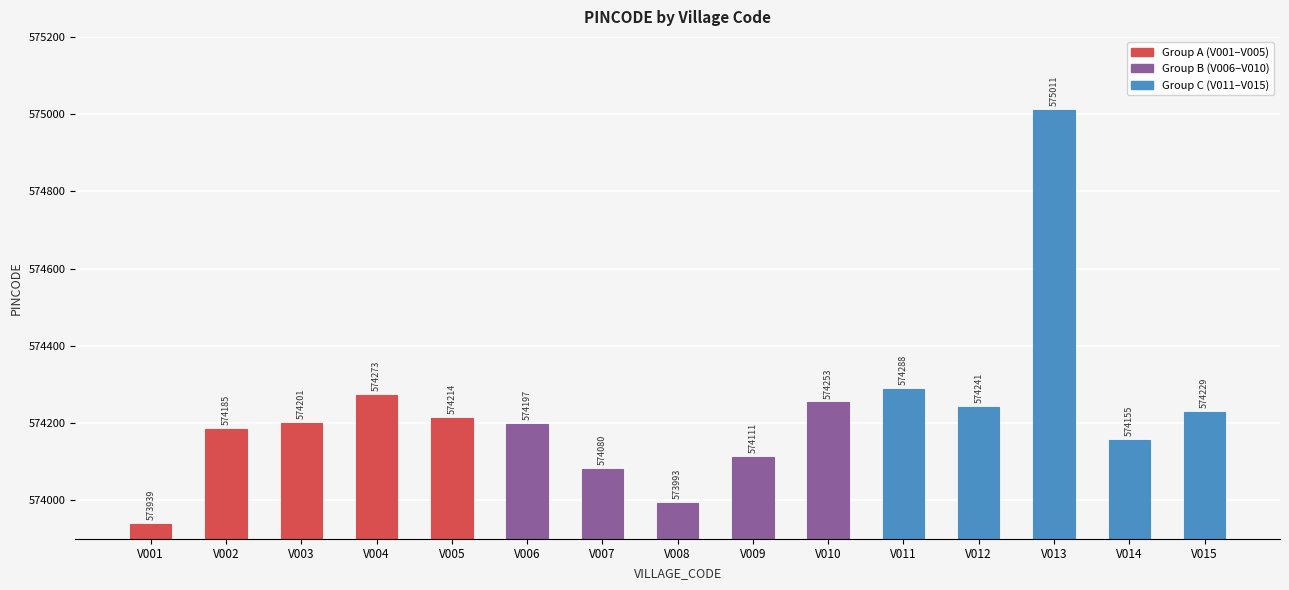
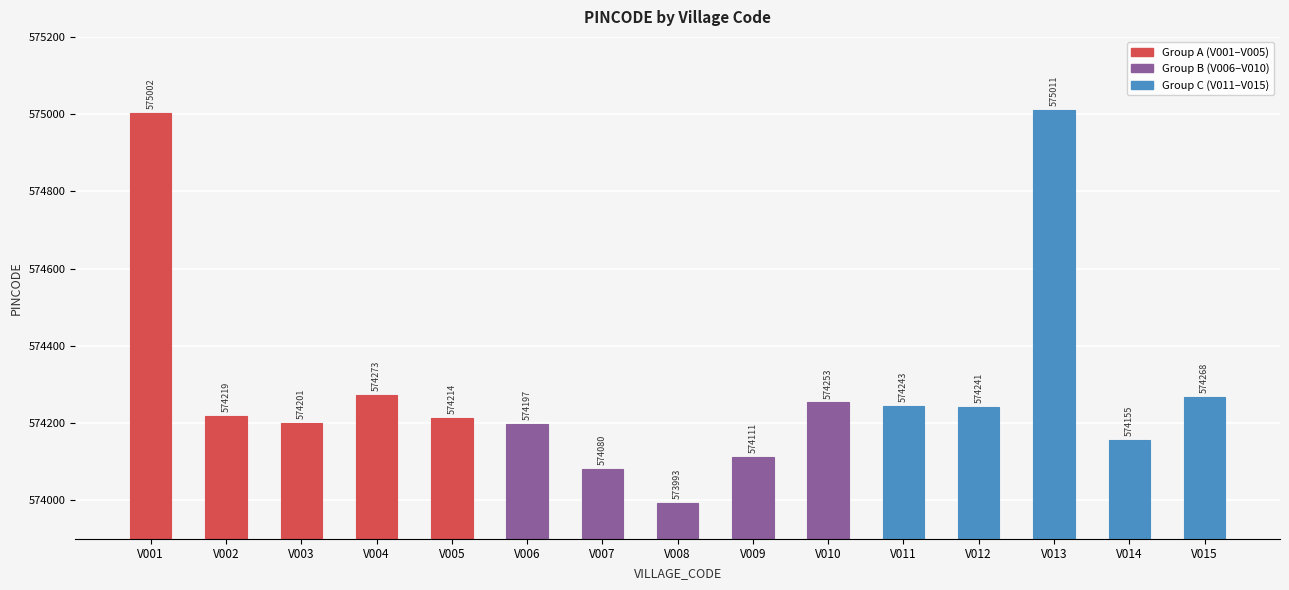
V001: 573939 -> 575002
V002: 574185 -> 574219
V011: 574288 -> 574243
V015: 574229 -> 574268
